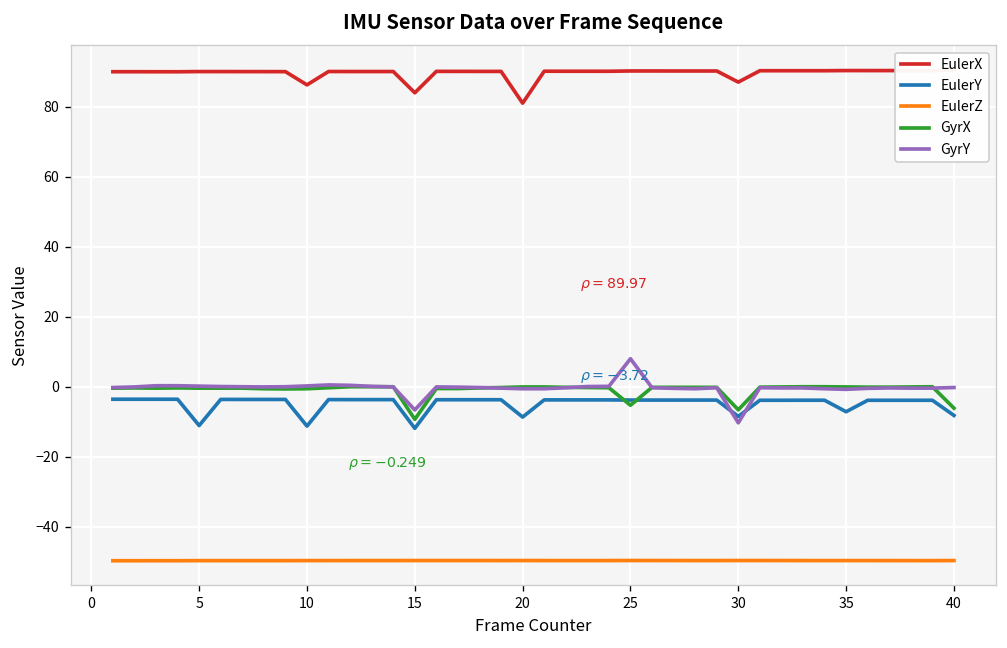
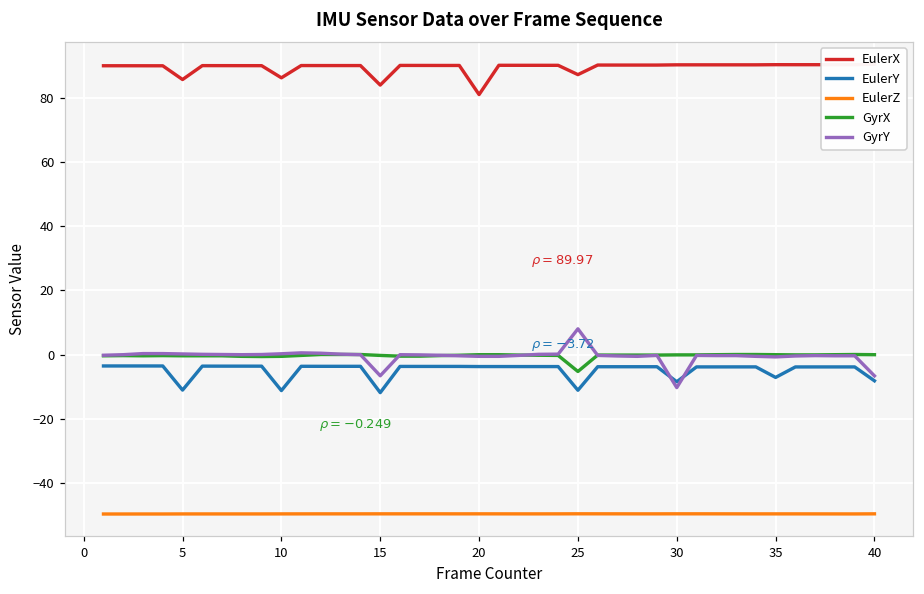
EulerX, 5: 90 -> 86
GyrX, 15: -9 -> 0
EulerY, 20: -9 -> -4
EulerX, 25: 90 -> 87
EulerY, 25: -4 -> -11
EulerX, 30: 87 -> 90
GyrX, 30: -7 -> 0
GyrX, 40: -6 -> 0
GyrY, 40: 0 -> -7
